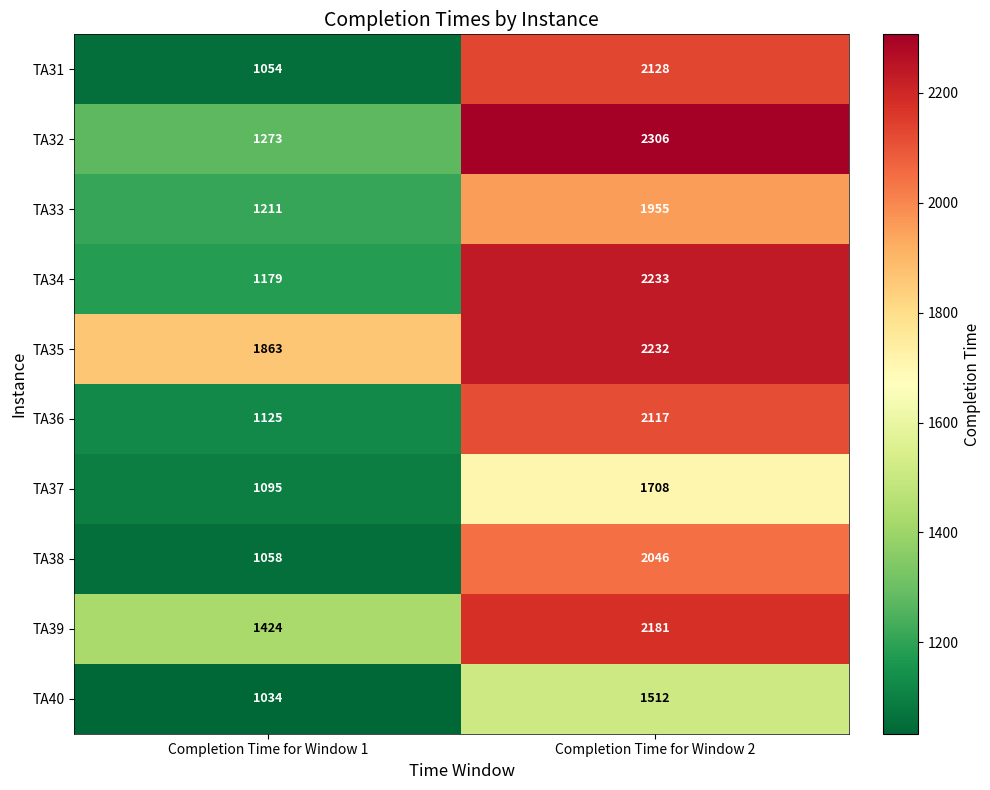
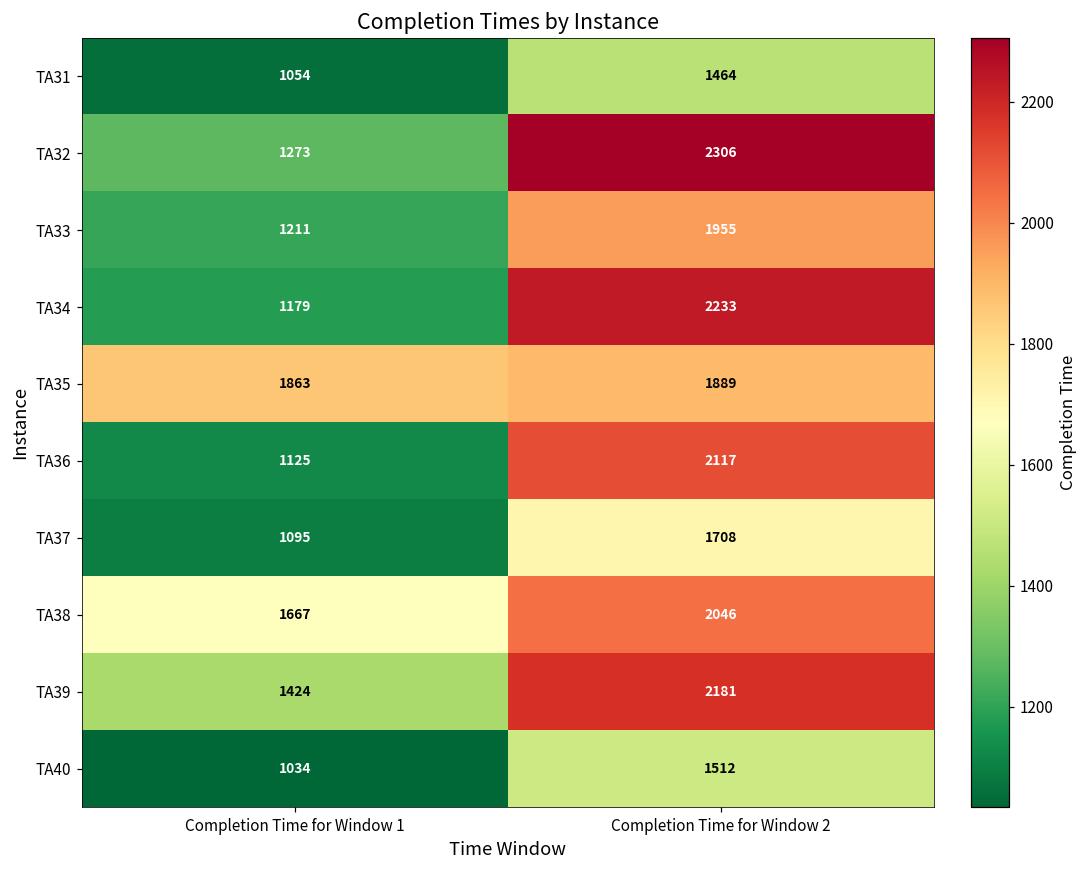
TA31, Completion Time for Window 2: 2128 -> 1464
TA35, Completion Time for Window 2: 2232 -> 1889
TA38, Completion Time for Window 1: 1058 -> 1667
